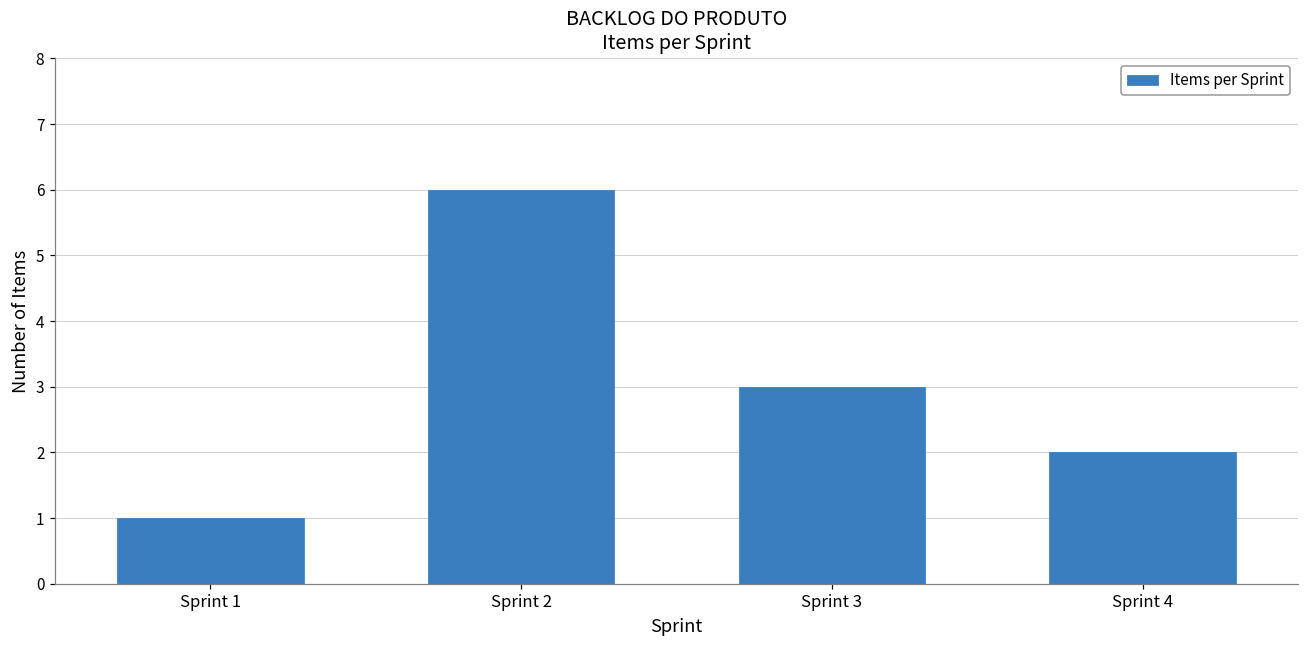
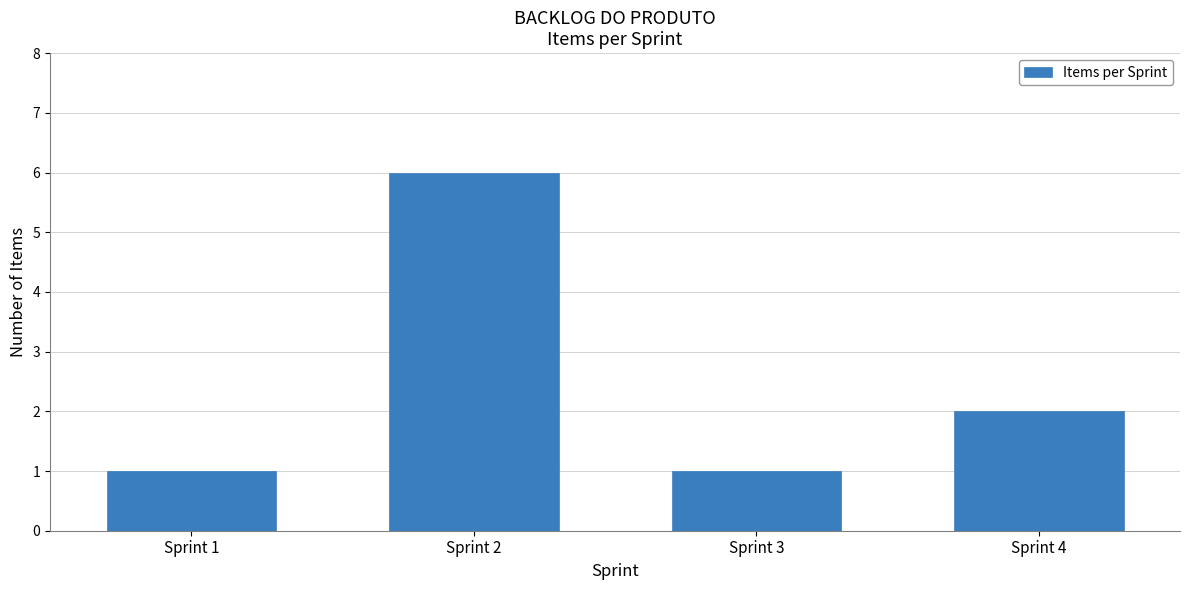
Sprint 3: 3 -> 1
